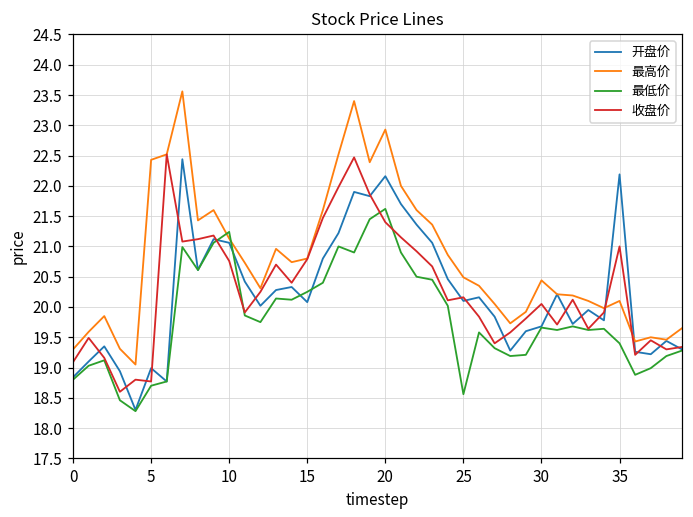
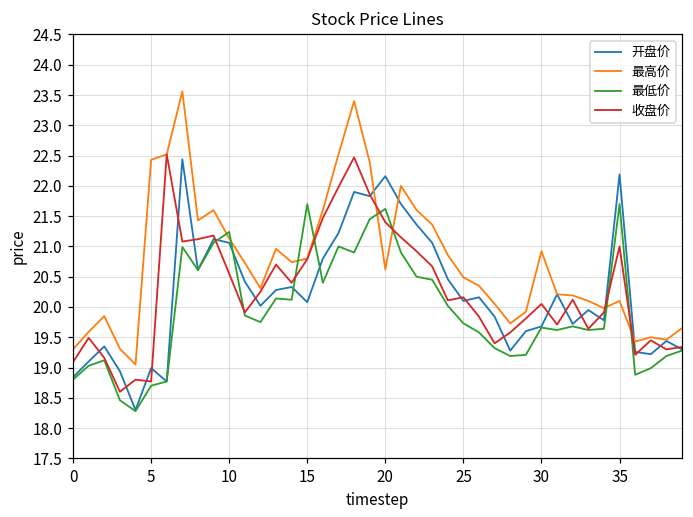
收盘价, 10: 20.8 -> 20.6
最低价, 15: 20.3 -> 21.7
最高价, 20: 22.9 -> 20.6
最低价, 25: 18.6 -> 19.7
最高价, 30: 20.4 -> 20.9
最低价, 35: 19.4 -> 21.7
